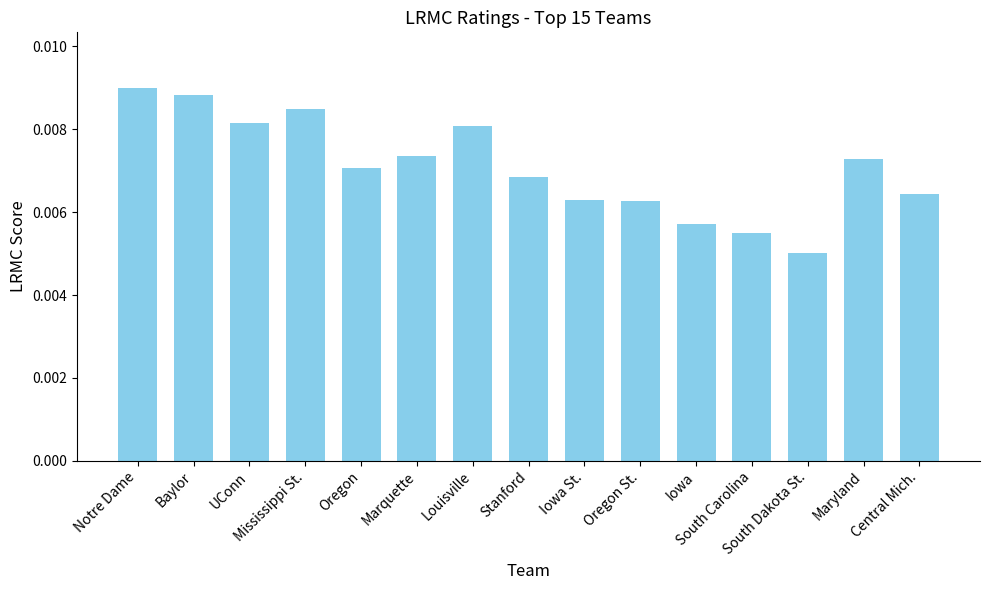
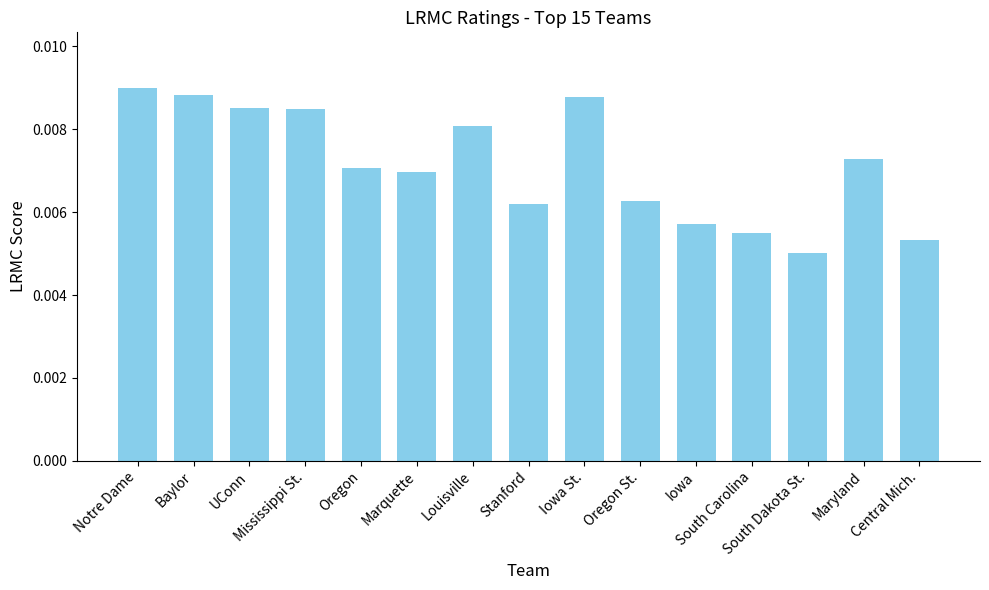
UConn: 0.0081 -> 0.0085
Marquette: 0.0074 -> 0.0070
Stanford: 0.0068 -> 0.0062
Iowa St.: 0.0063 -> 0.0088
Central Mich.: 0.0064 -> 0.0053
